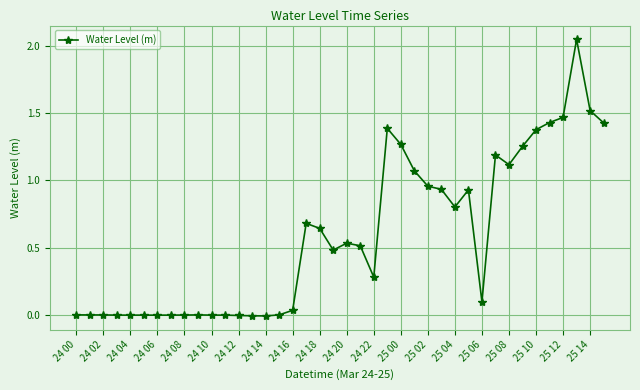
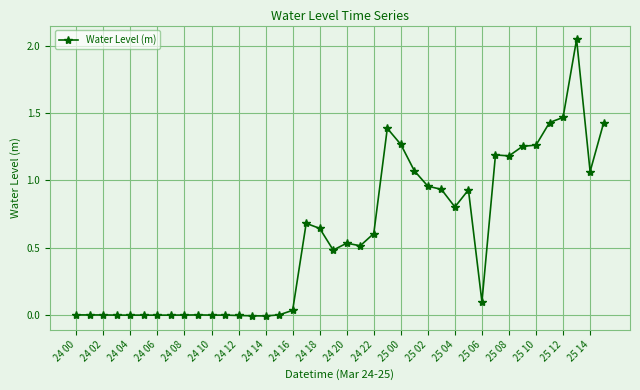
24 22: 0.28 -> 0.60
25 08: 1.12 -> 1.18
25 10: 1.38 -> 1.26
25 14: 1.52 -> 1.06
